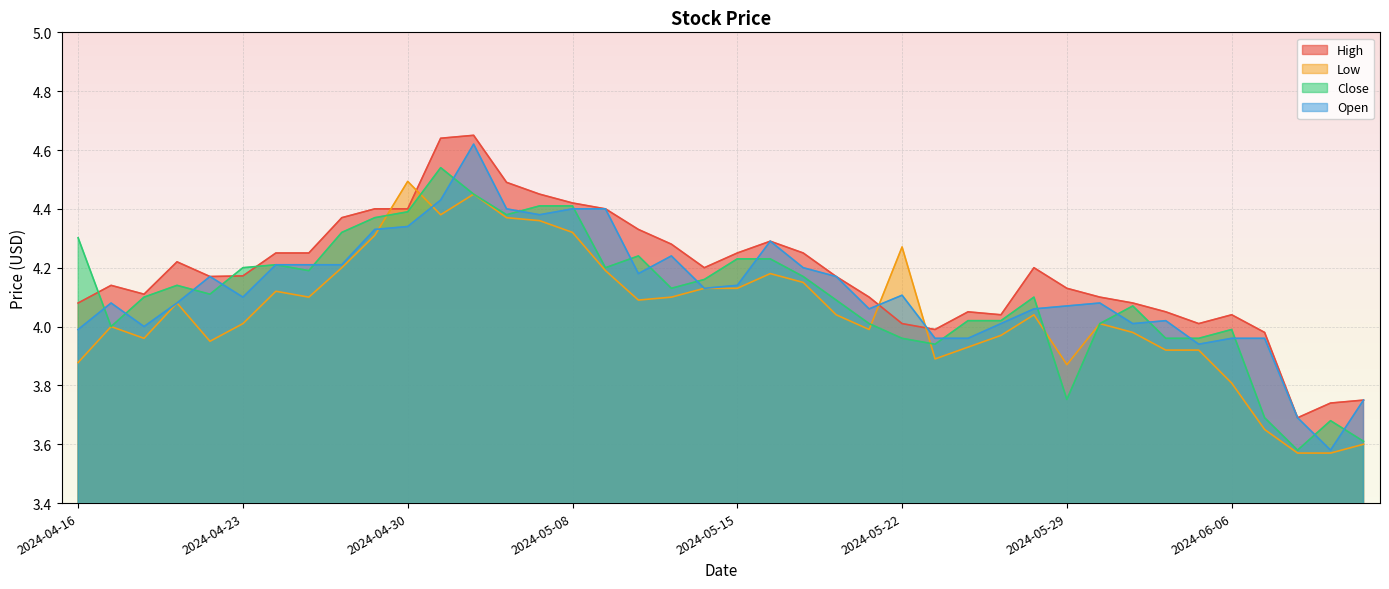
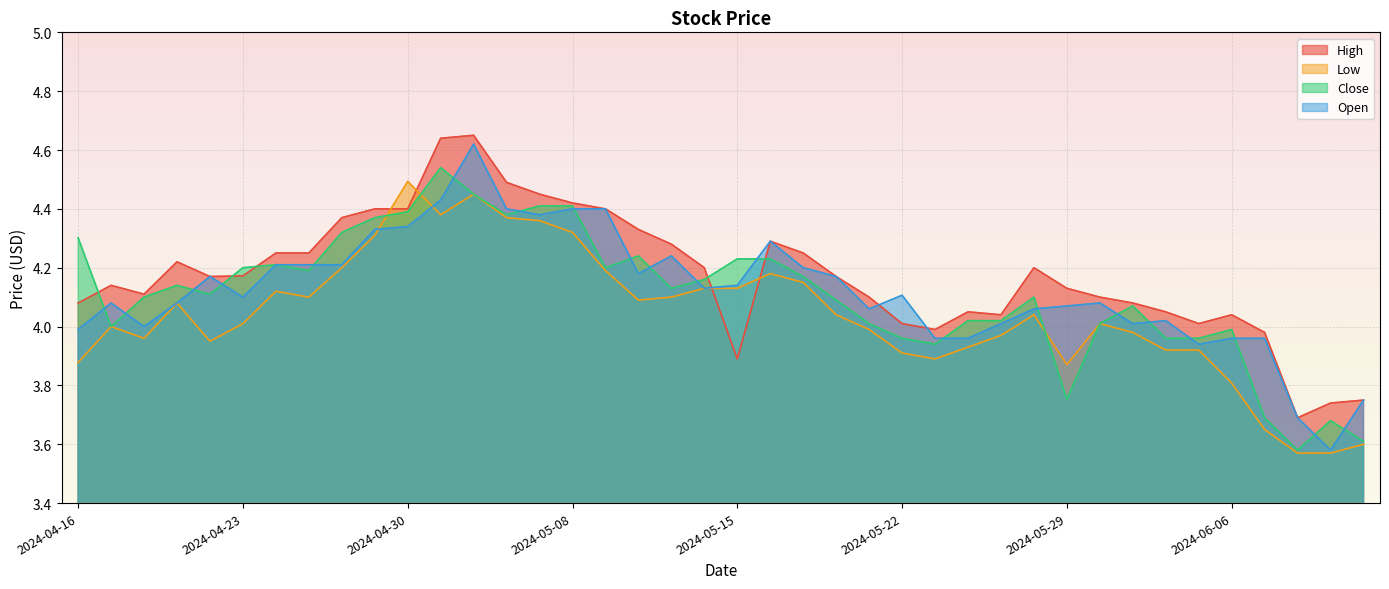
High, 2024-05-15: 4.25 -> 3.89
Low, 2024-05-22: 4.27 -> 3.91
